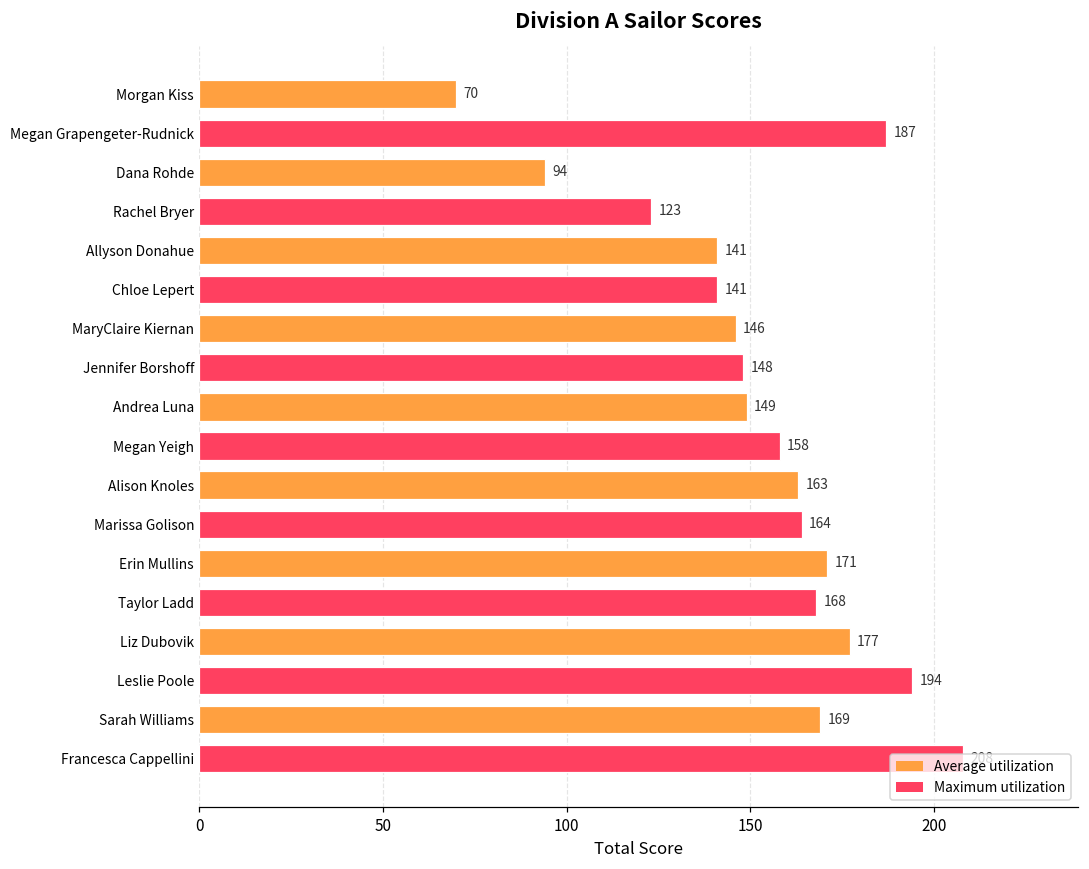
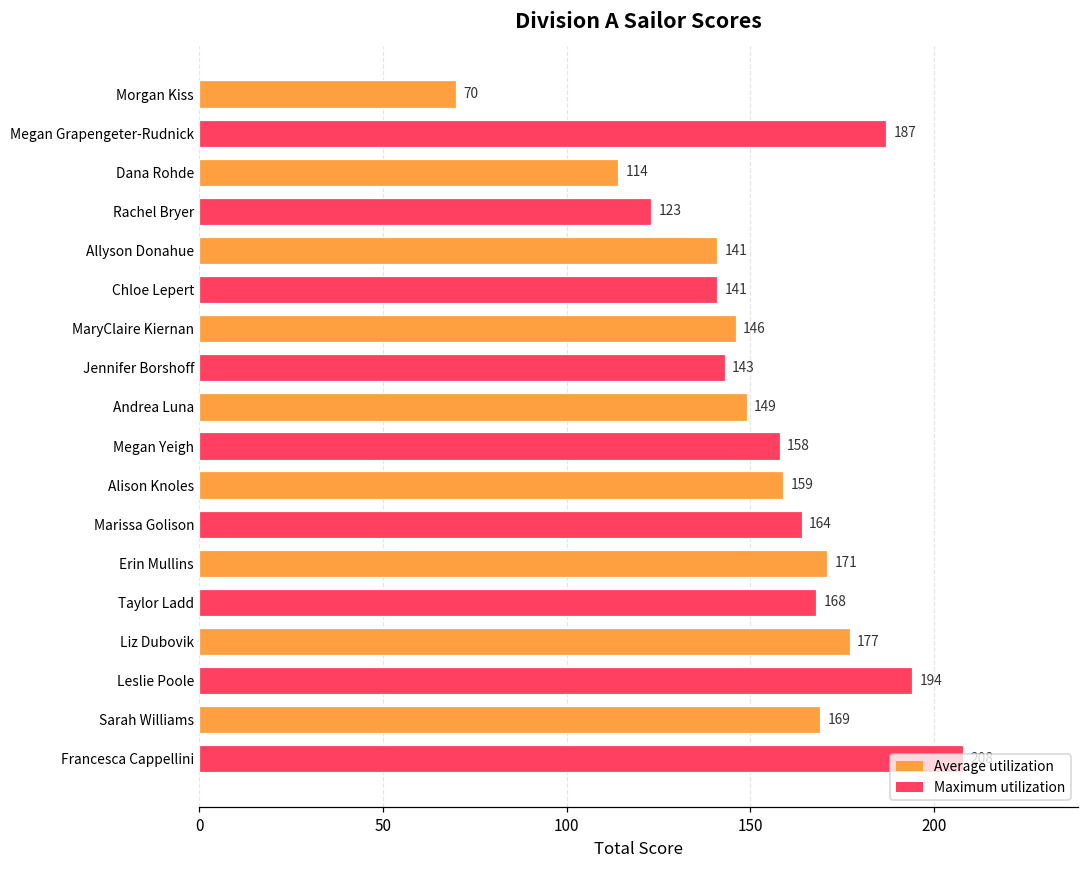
Dana Rohde: 94 -> 114
Jennifer Borshoff: 148 -> 143
Alison Knoles: 163 -> 159
